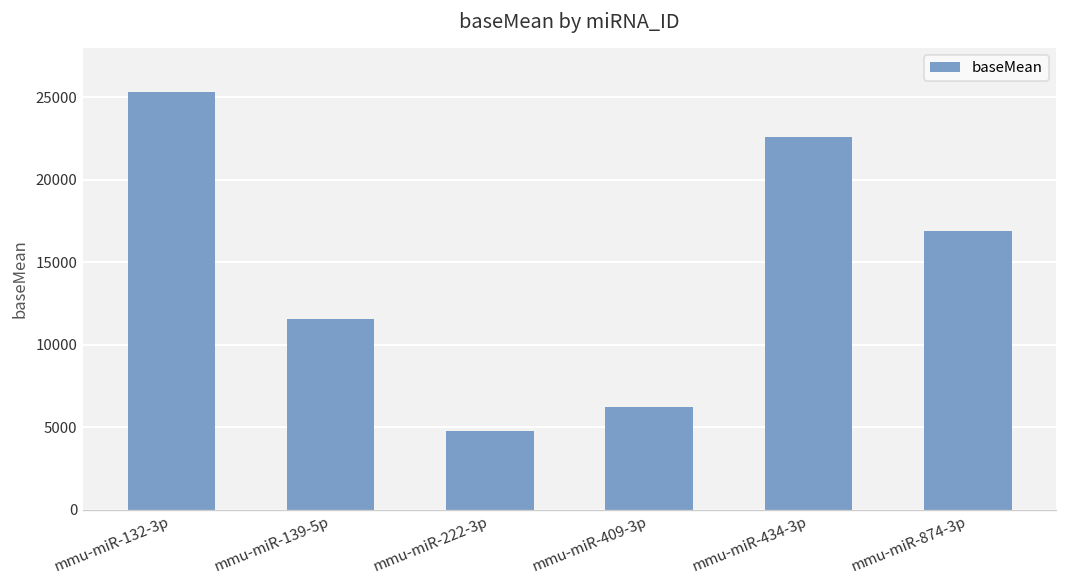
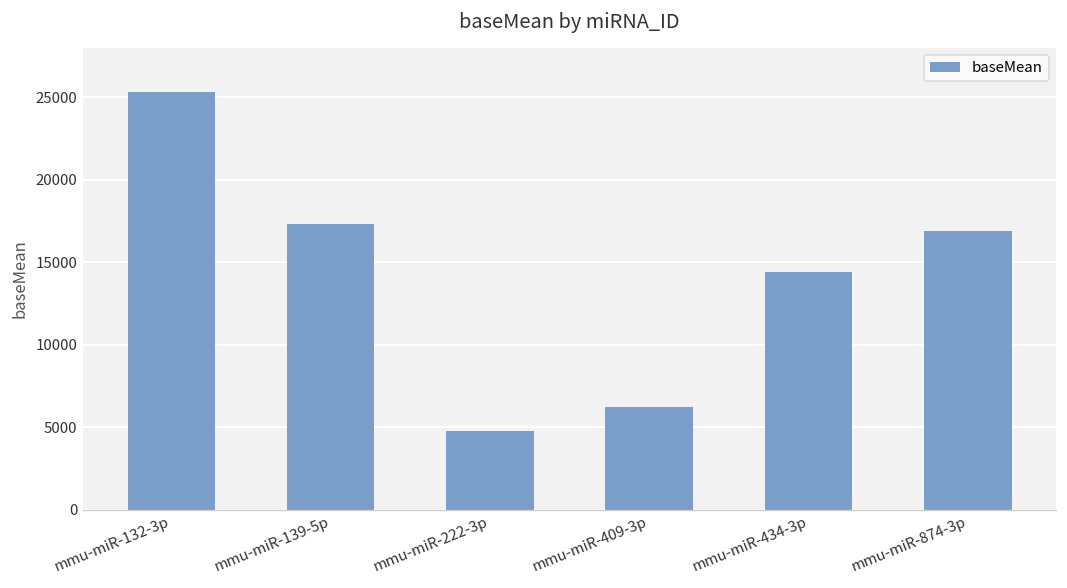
mmu-miR-139-5p: 11500 -> 17300
mmu-miR-434-3p: 22600 -> 14400
